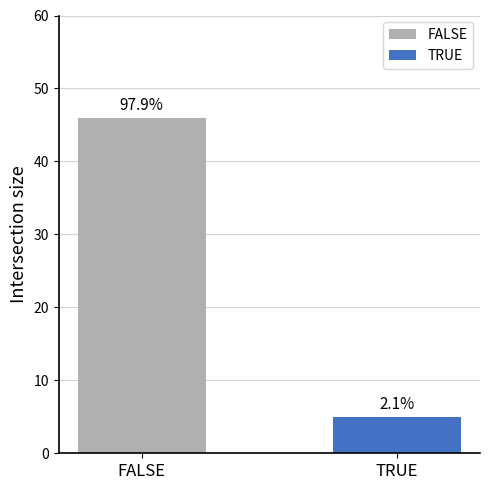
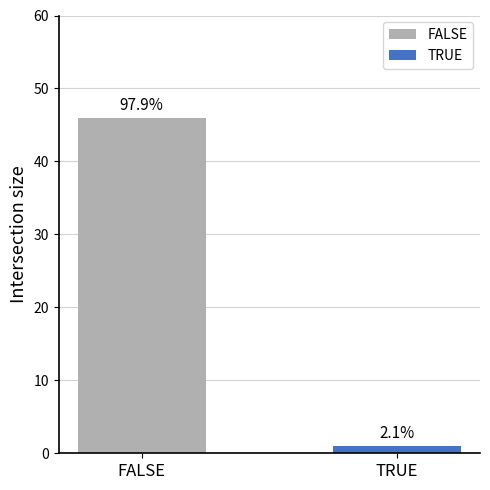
TRUE: 5 -> 1
